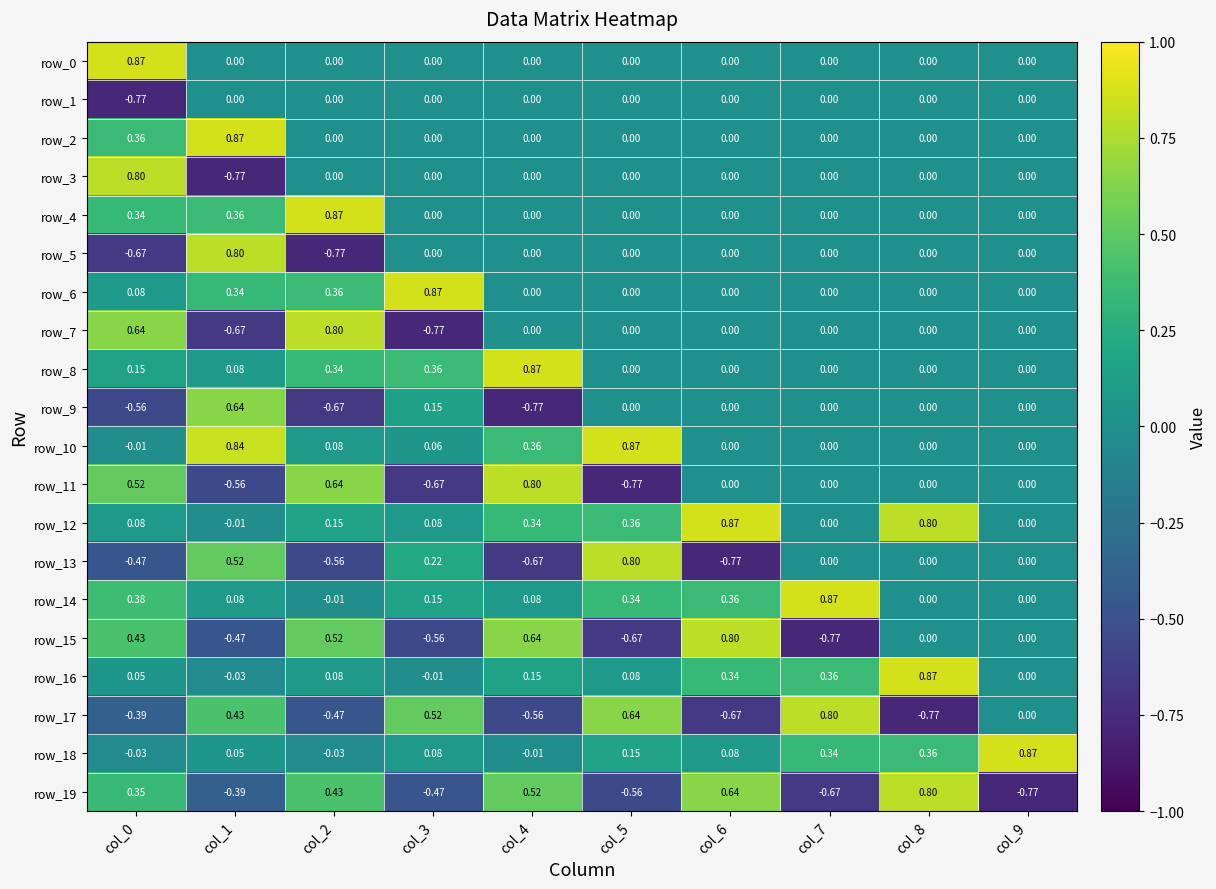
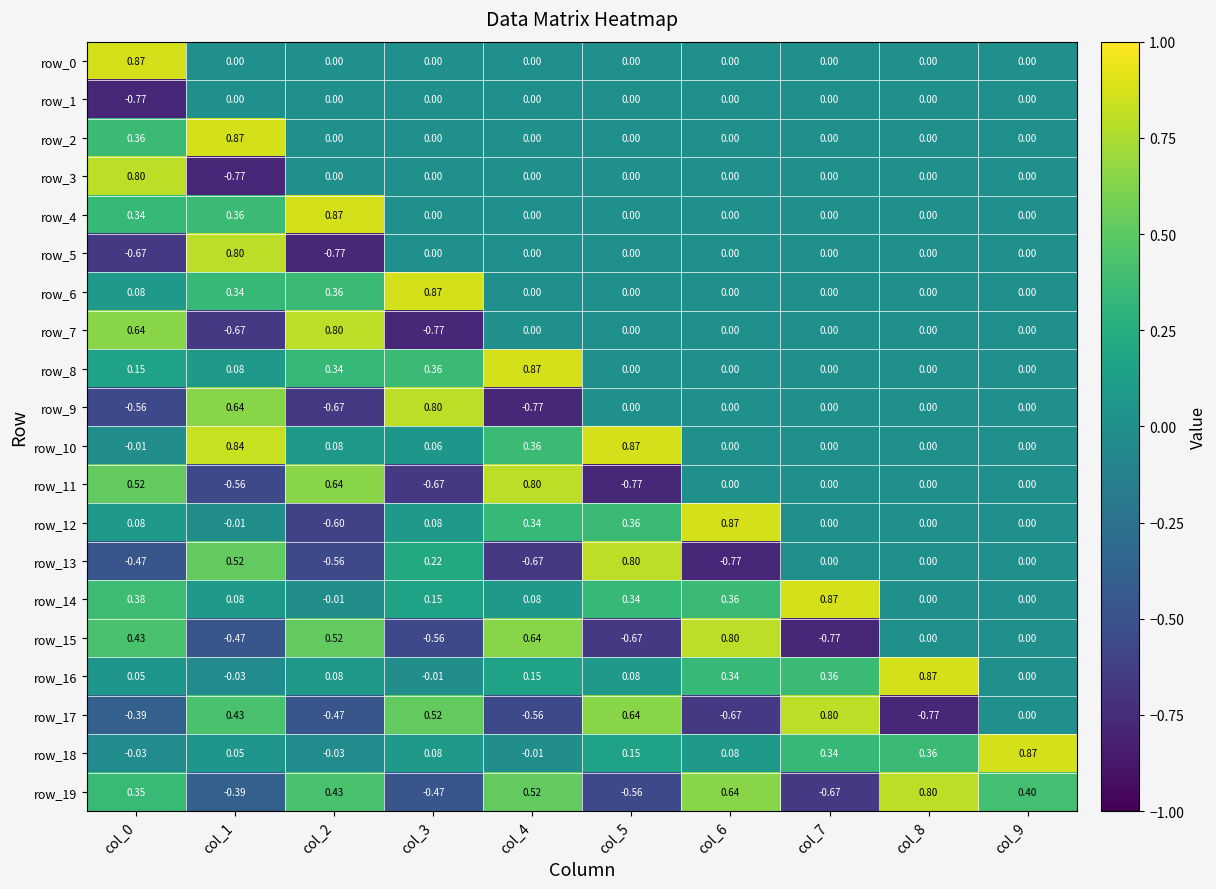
row_9, col_3: 0.15 -> 0.80
row_12, col_2: 0.15 -> -0.60
row_12, col_8: 0.80 -> 0.00
row_19, col_9: -0.77 -> 0.40
